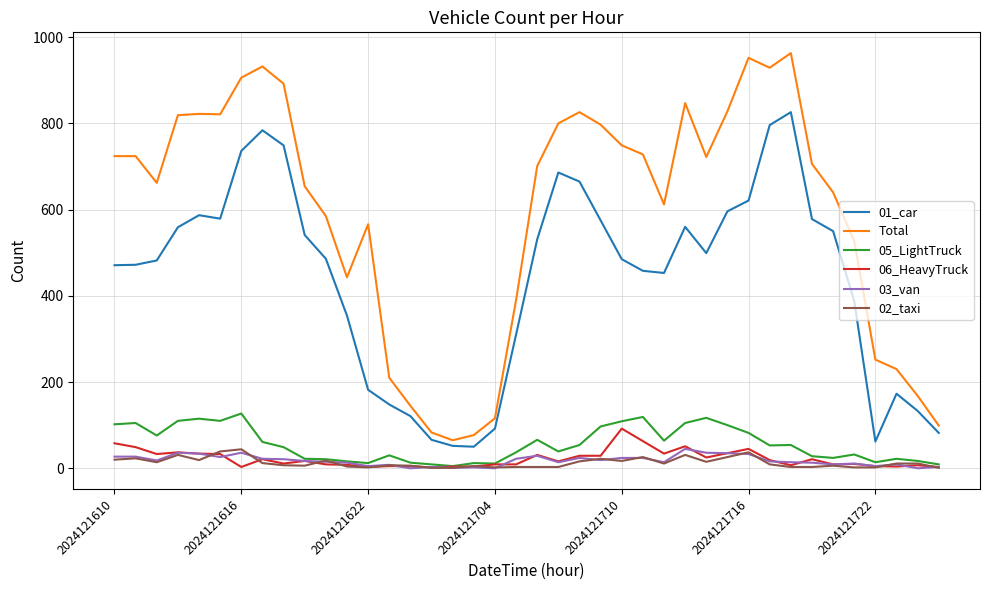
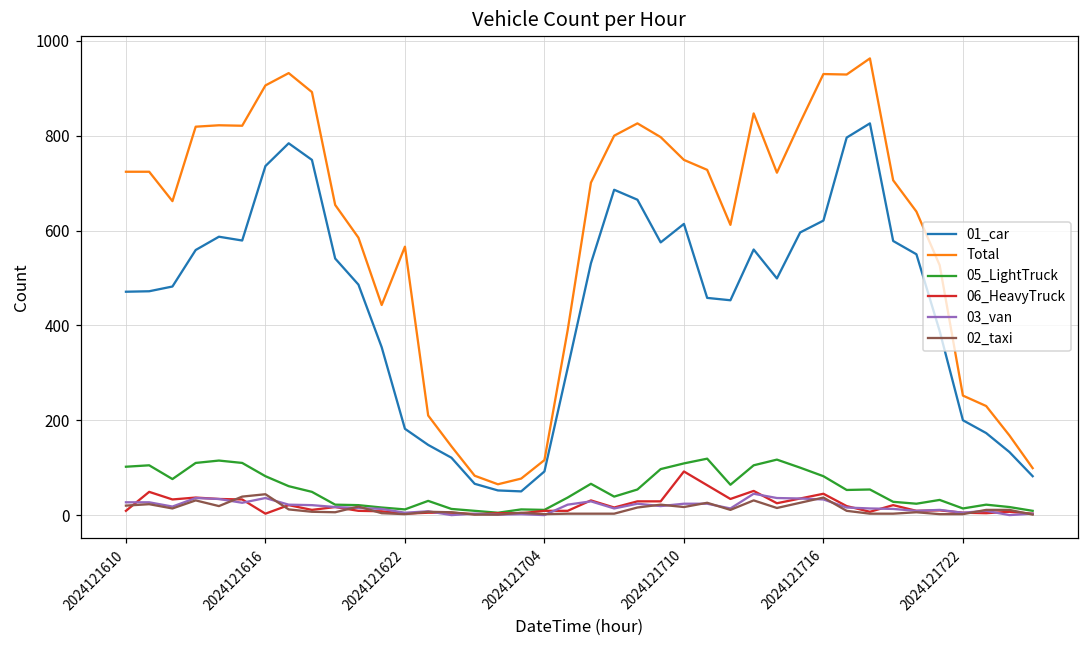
06_HeavyTruck, 2024121610: 60 -> 10
05_LightTruck, 2024121616: 130 -> 80
01_car, 2024121710: 490 -> 610
Total, 2024121716: 950 -> 930
01_car, 2024121722: 60 -> 200
